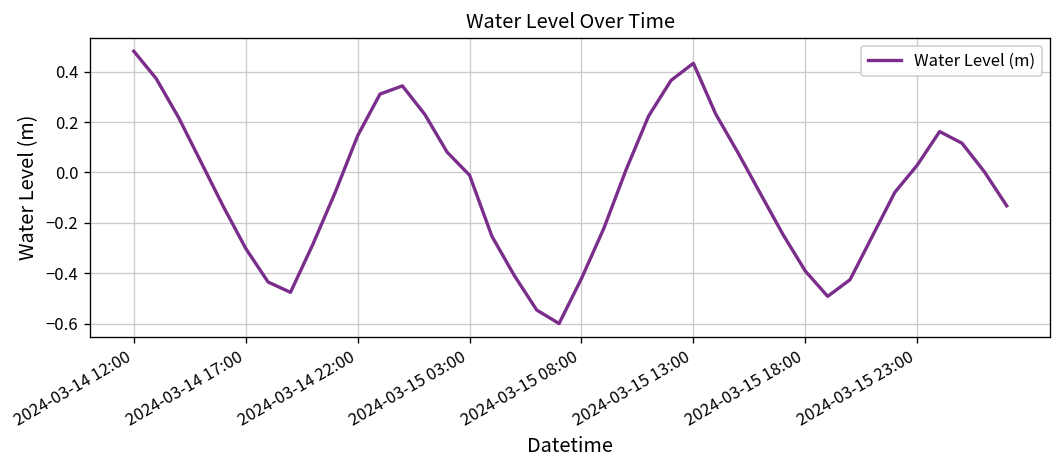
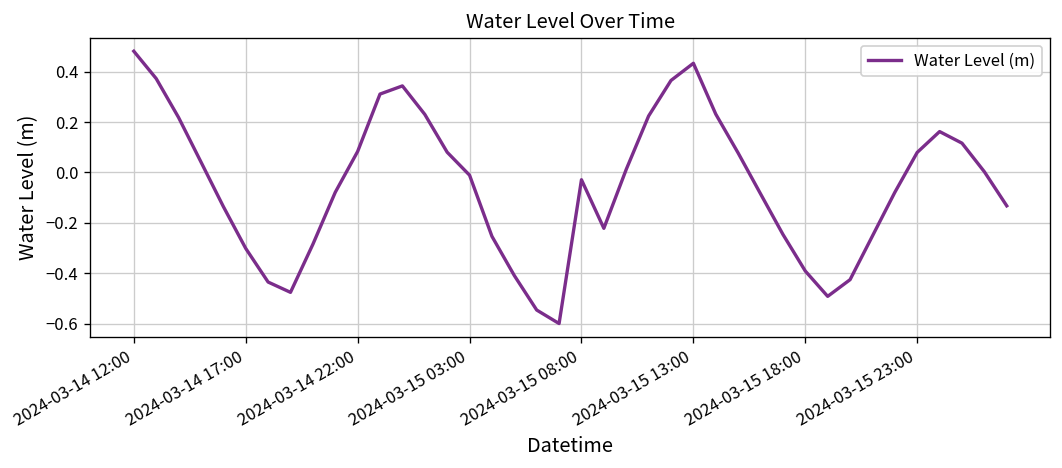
2024-03-14 22:00: 0.15 -> 0.08
2024-03-15 08:00: -0.42 -> -0.03
2024-03-15 23:00: 0.03 -> 0.08
